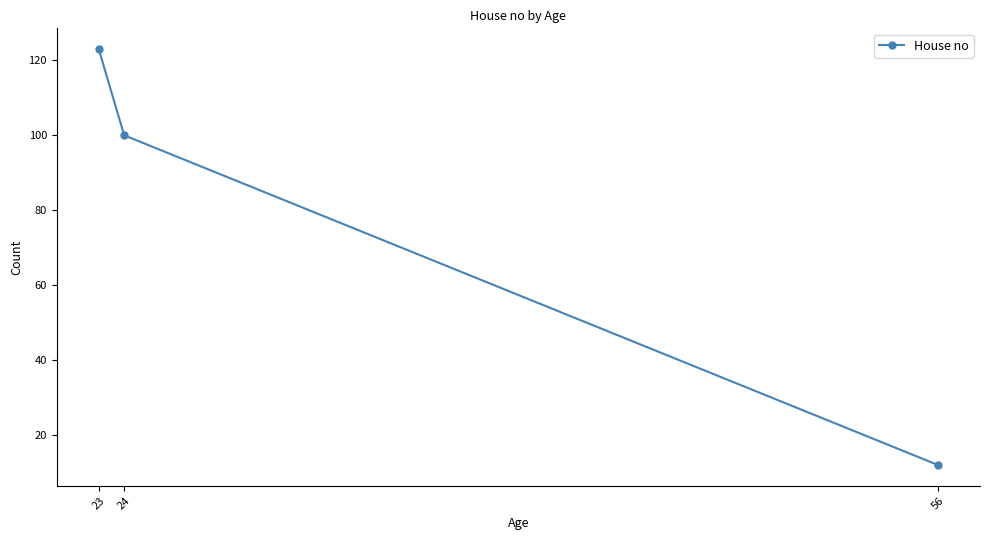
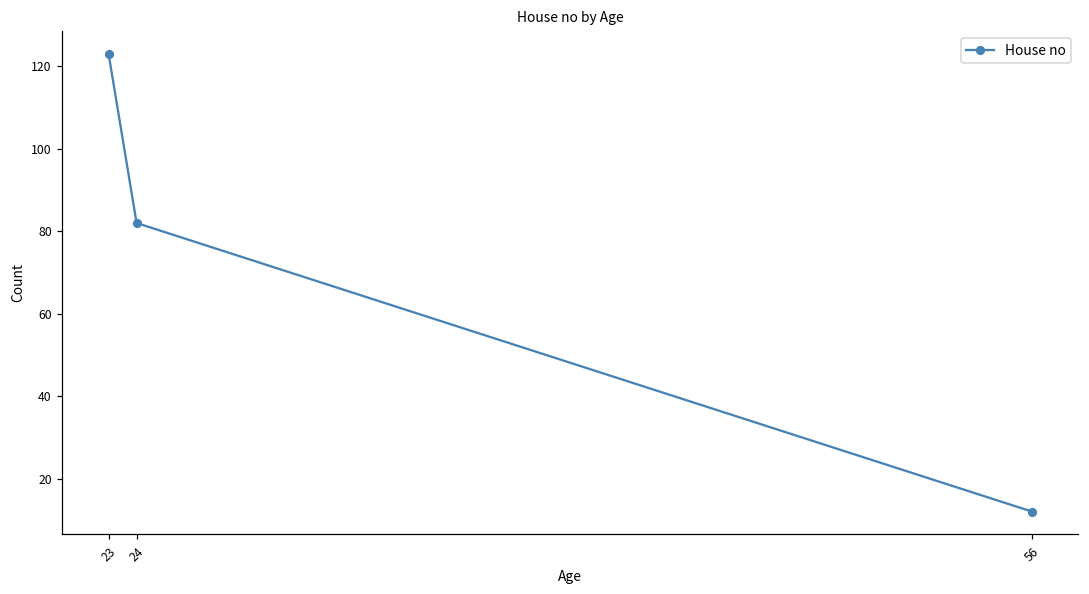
24: 100 -> 82
